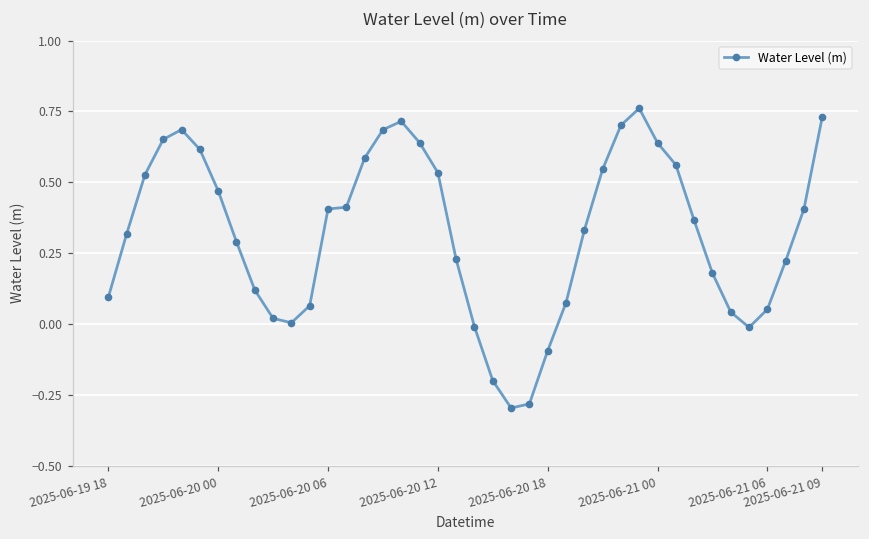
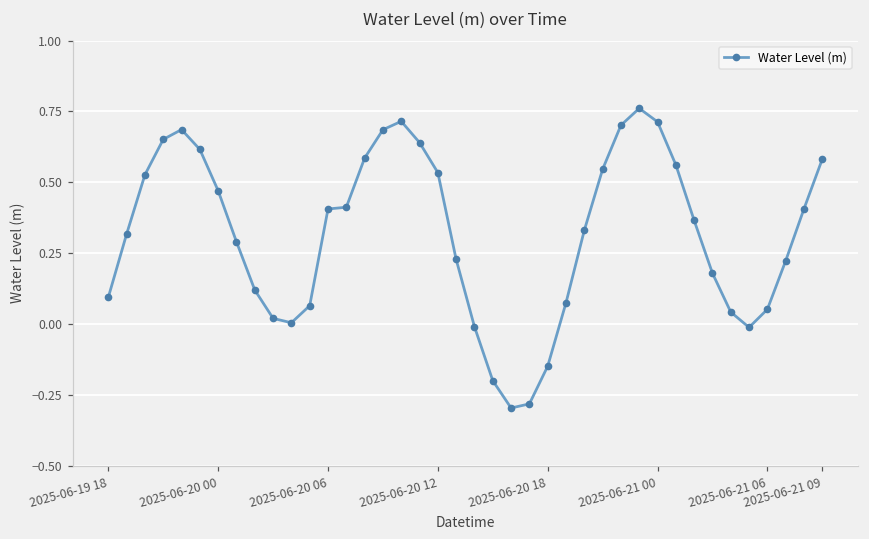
2025-06-20 18: -0.09 -> -0.15
2025-06-21 00: 0.64 -> 0.71
2025-06-21 09: 0.73 -> 0.58
